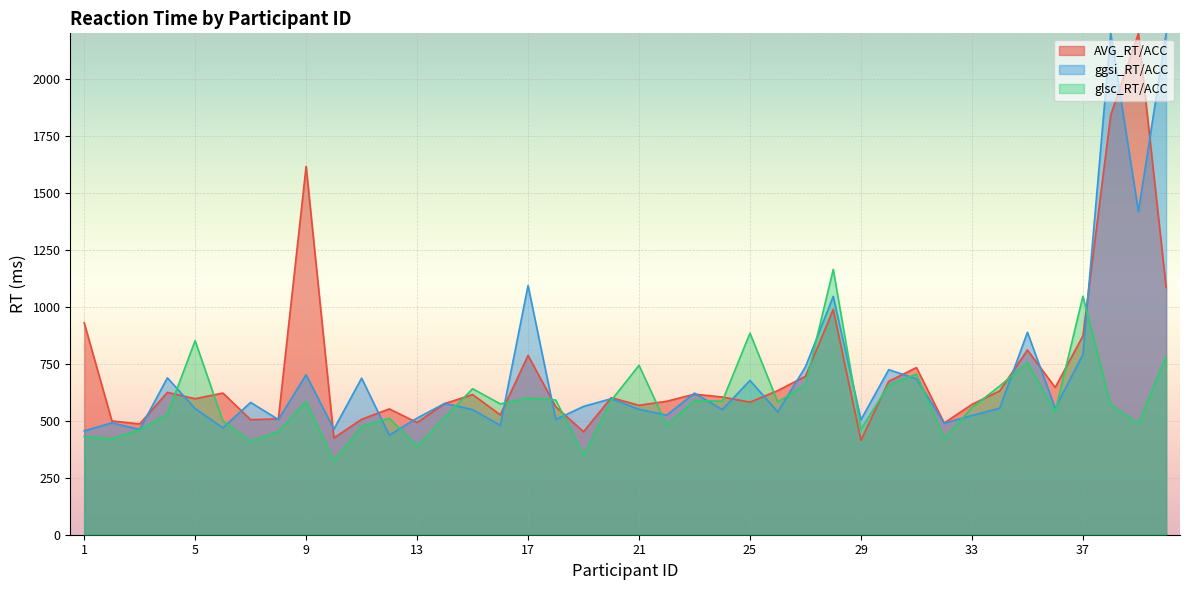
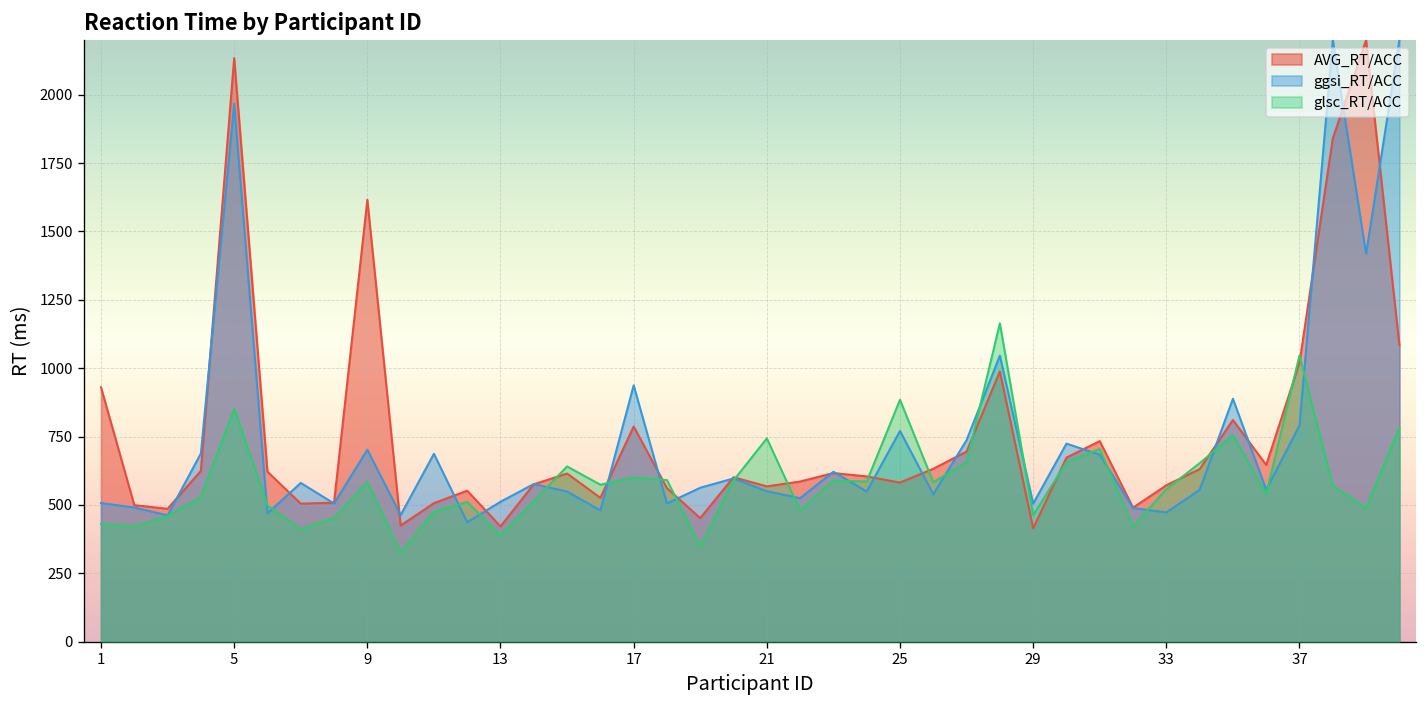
ggsi_RT/ACC, 1: 460 -> 510
AVG_RT/ACC, 5: 600 -> 2130
ggsi_RT/ACC, 5: 550 -> 1970
AVG_RT/ACC, 13: 490 -> 420
ggsi_RT/ACC, 17: 1090 -> 940
ggsi_RT/ACC, 25: 680 -> 770
ggsi_RT/ACC, 33: 520 -> 470
AVG_RT/ACC, 37: 870 -> 1020
